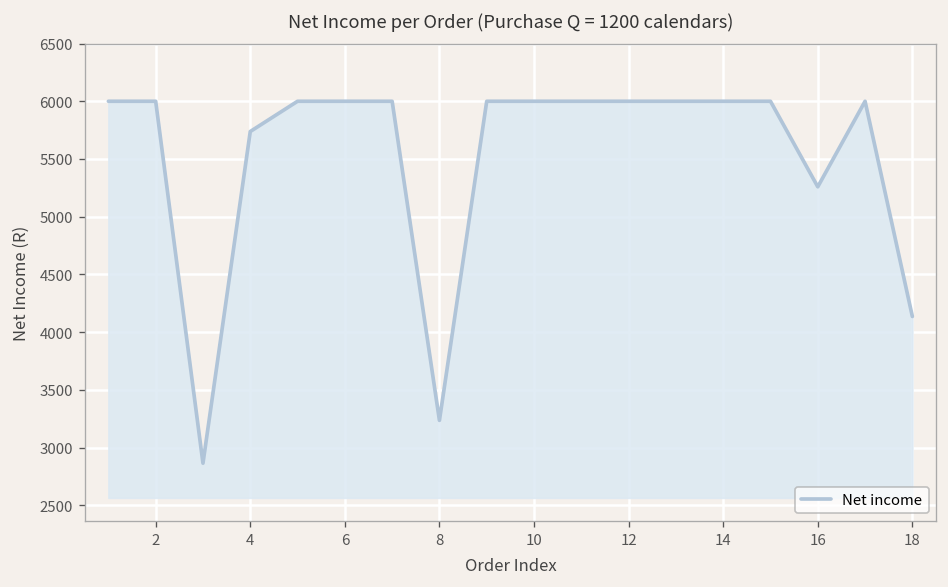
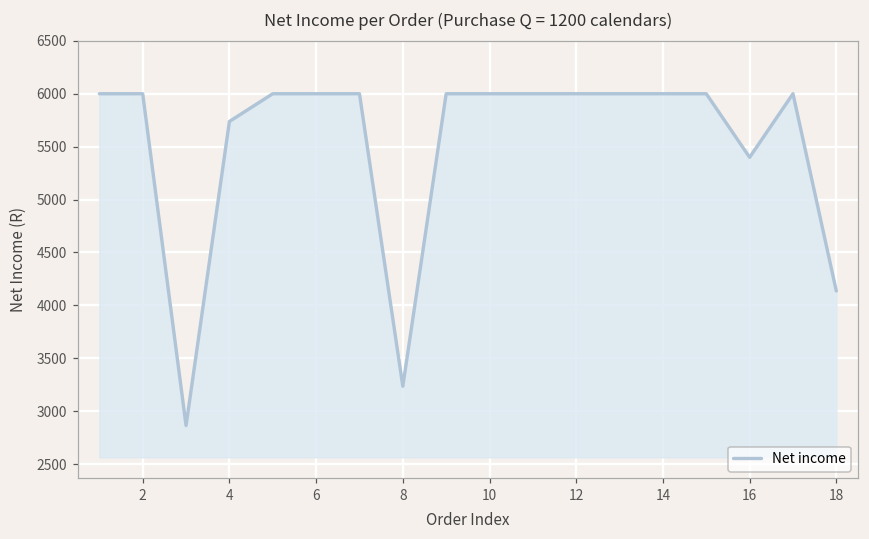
16: 5300 -> 5400
